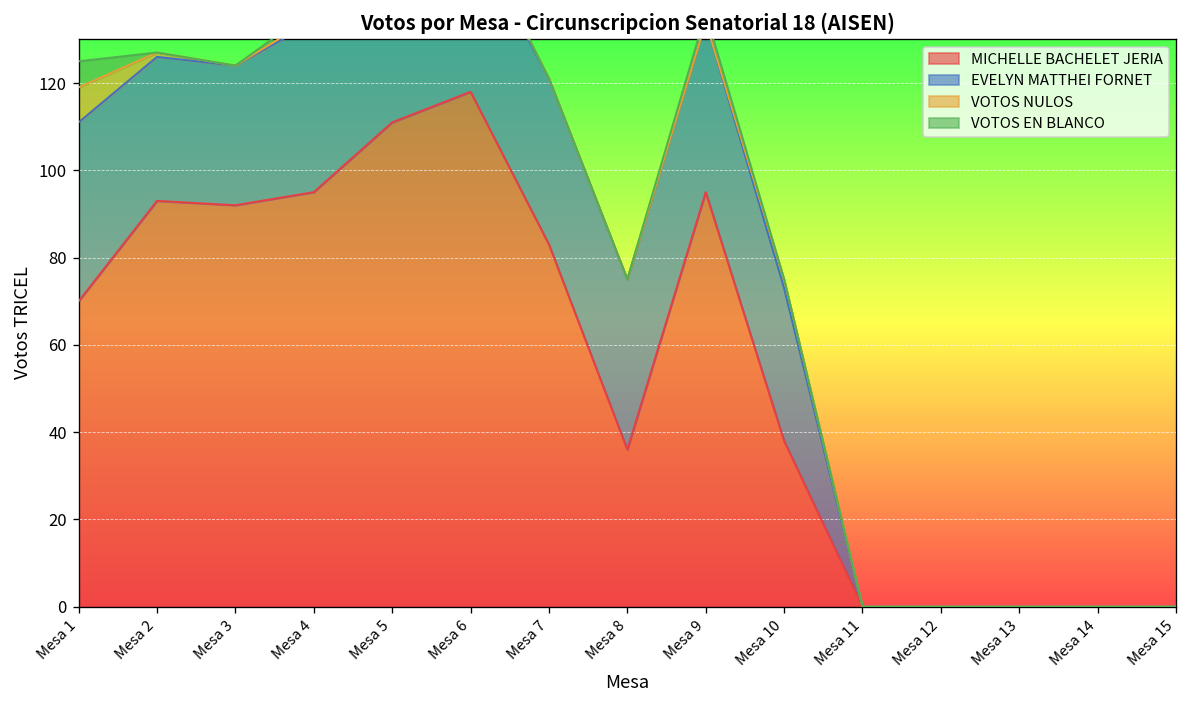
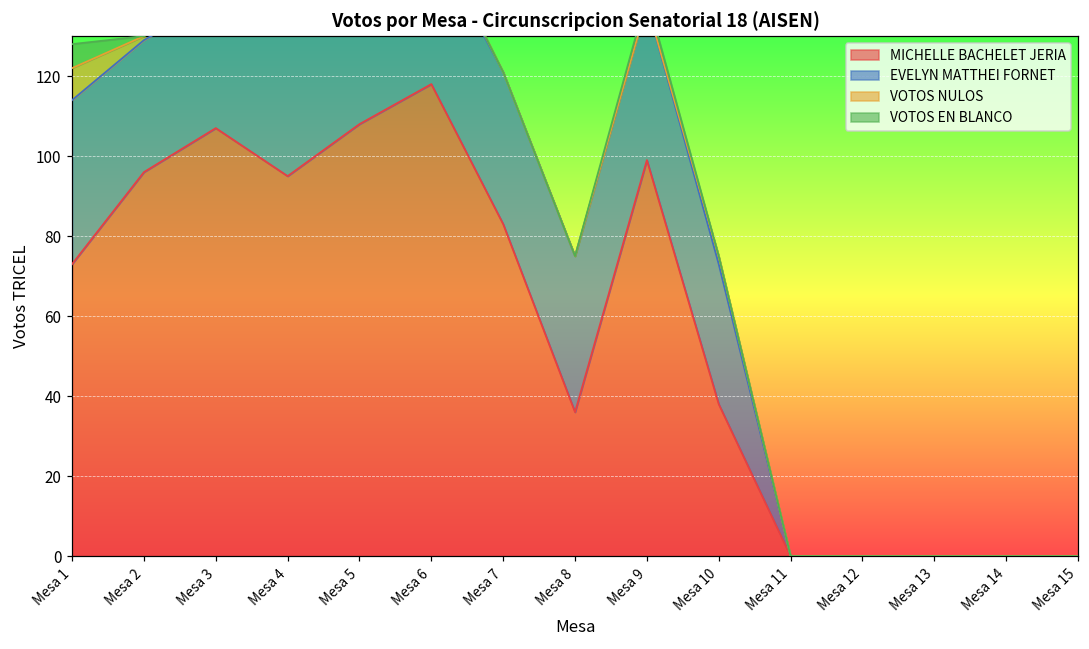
MICHELLE BACHELET JERIA, Mesa 1: 70 -> 73
MICHELLE BACHELET JERIA, Mesa 2: 93 -> 96
MICHELLE BACHELET JERIA, Mesa 3: 92 -> 107
MICHELLE BACHELET JERIA, Mesa 5: 111 -> 108
MICHELLE BACHELET JERIA, Mesa 9: 95 -> 99
